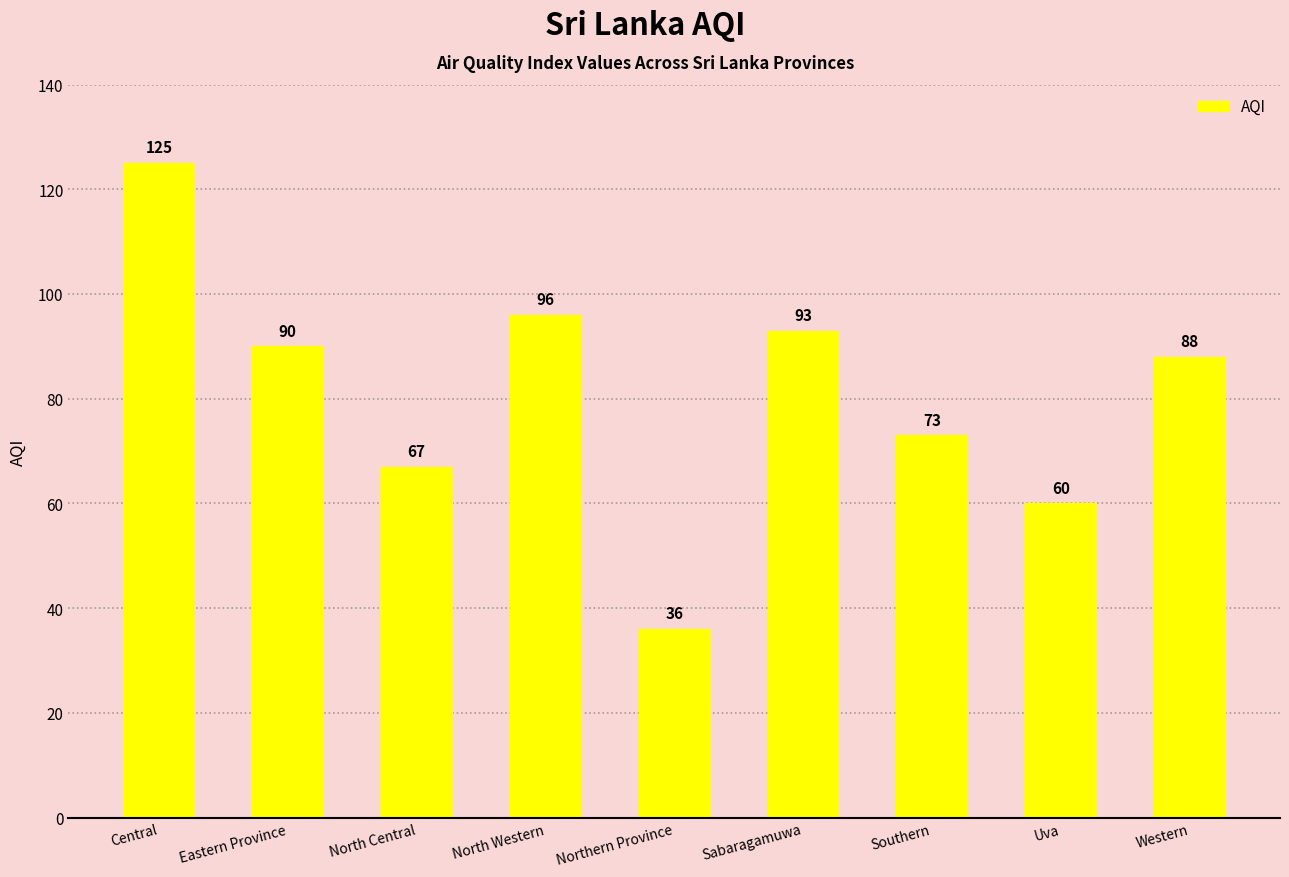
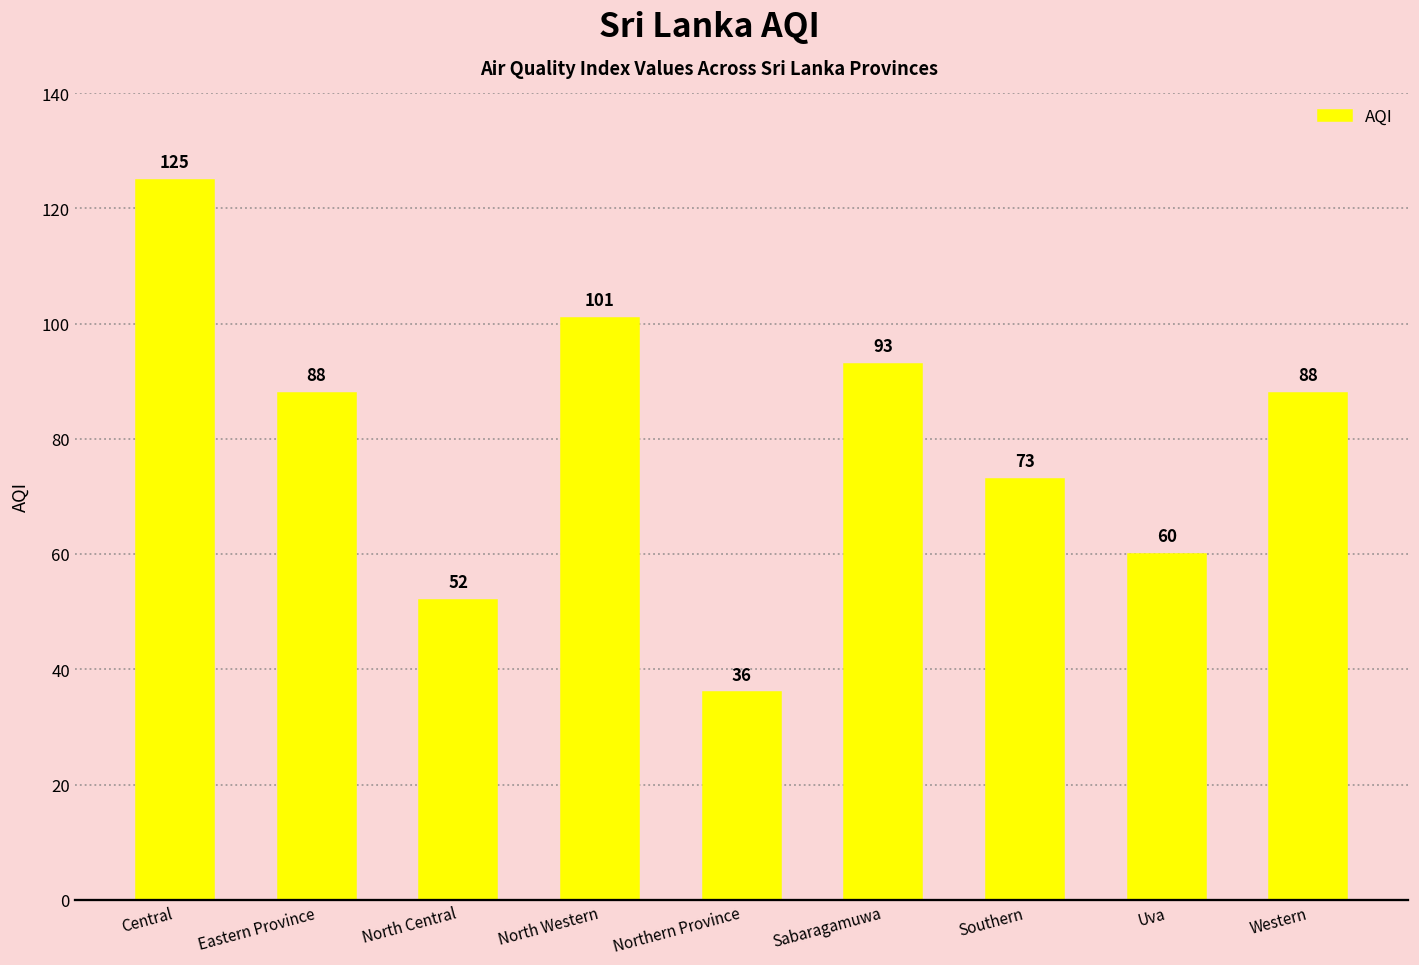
Eastern Province: 90 -> 88
North Central: 67 -> 52
North Western: 96 -> 101
